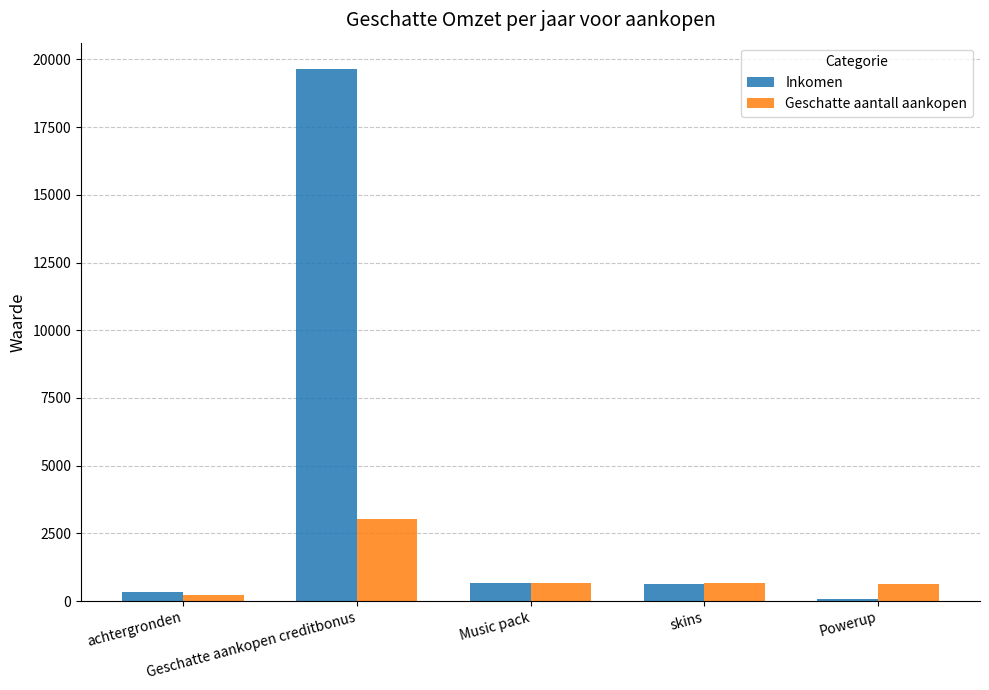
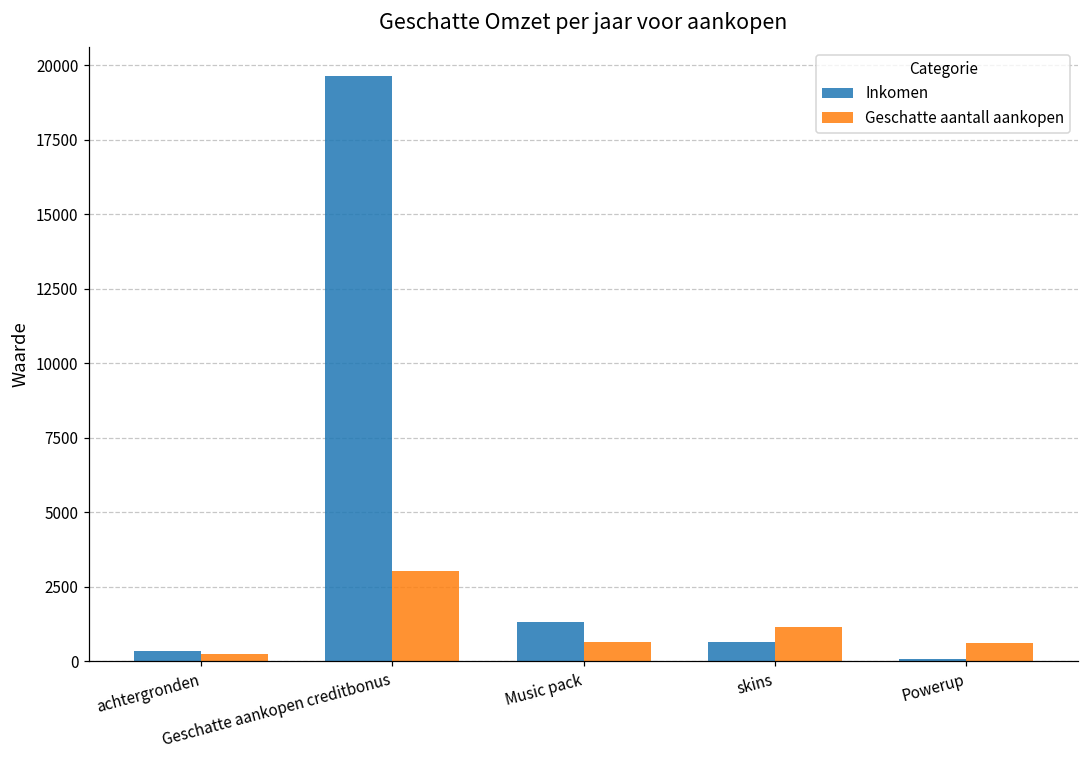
Inkomen, Music pack: 700 -> 1300
Geschatte aantall aankopen, skins: 700 -> 1100
